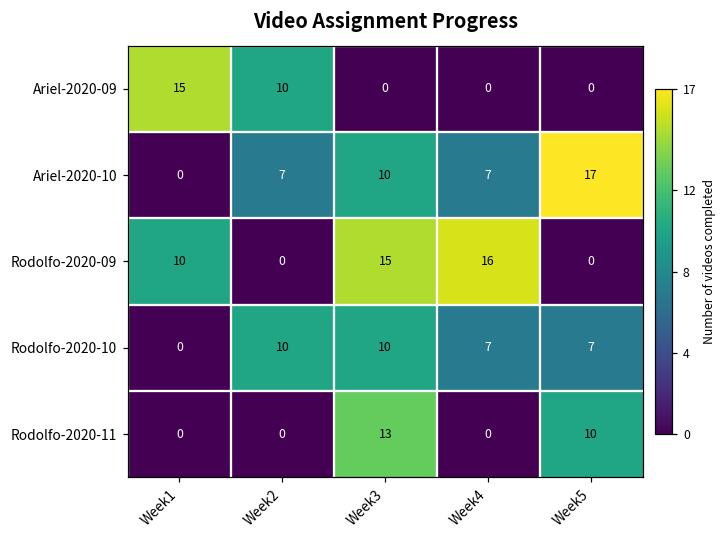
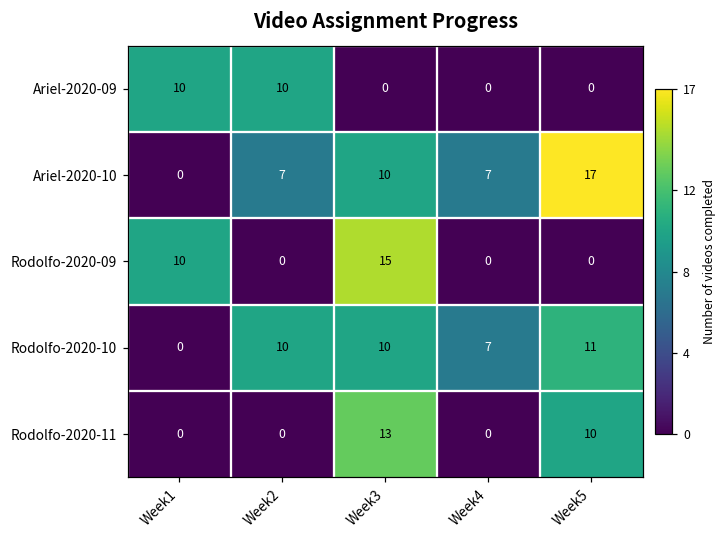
Ariel-2020-09, Week1: 15 -> 10
Rodolfo-2020-09, Week4: 16 -> 0
Rodolfo-2020-10, Week5: 7 -> 11
